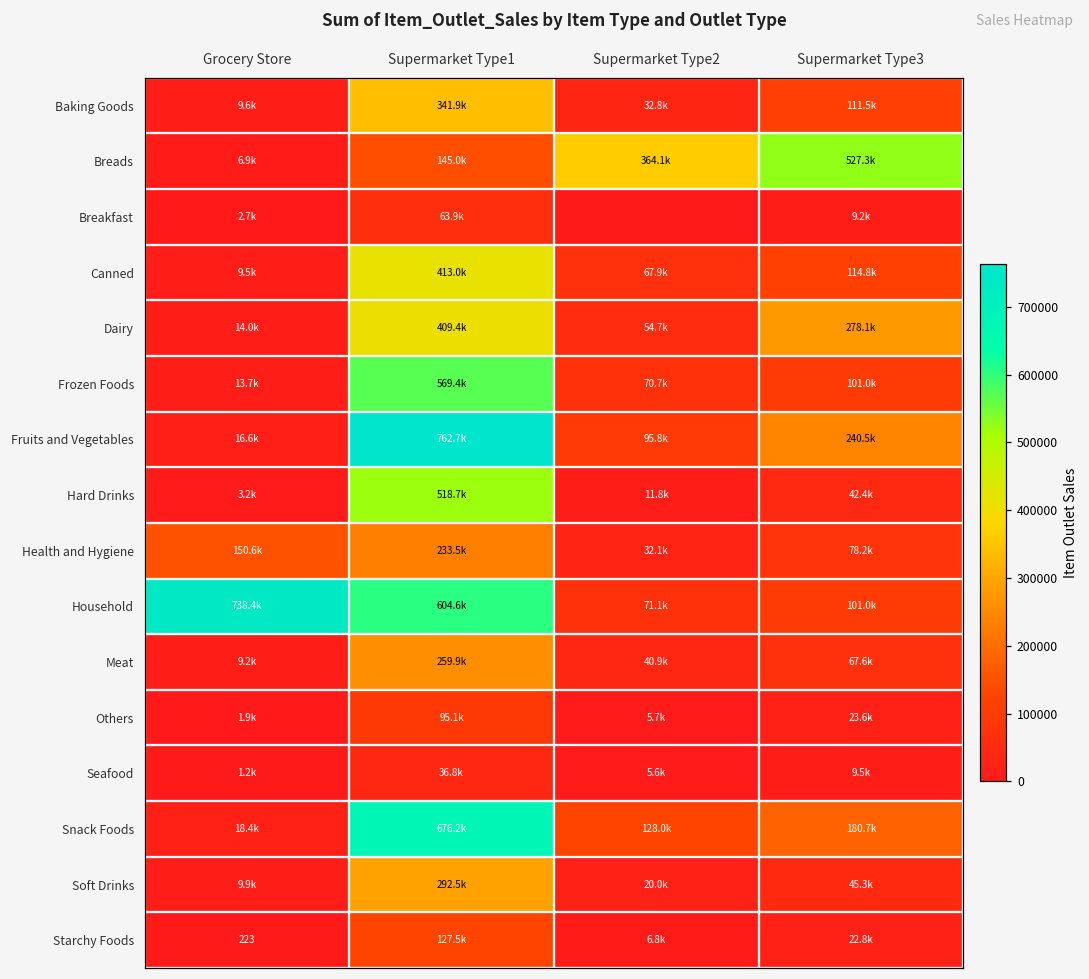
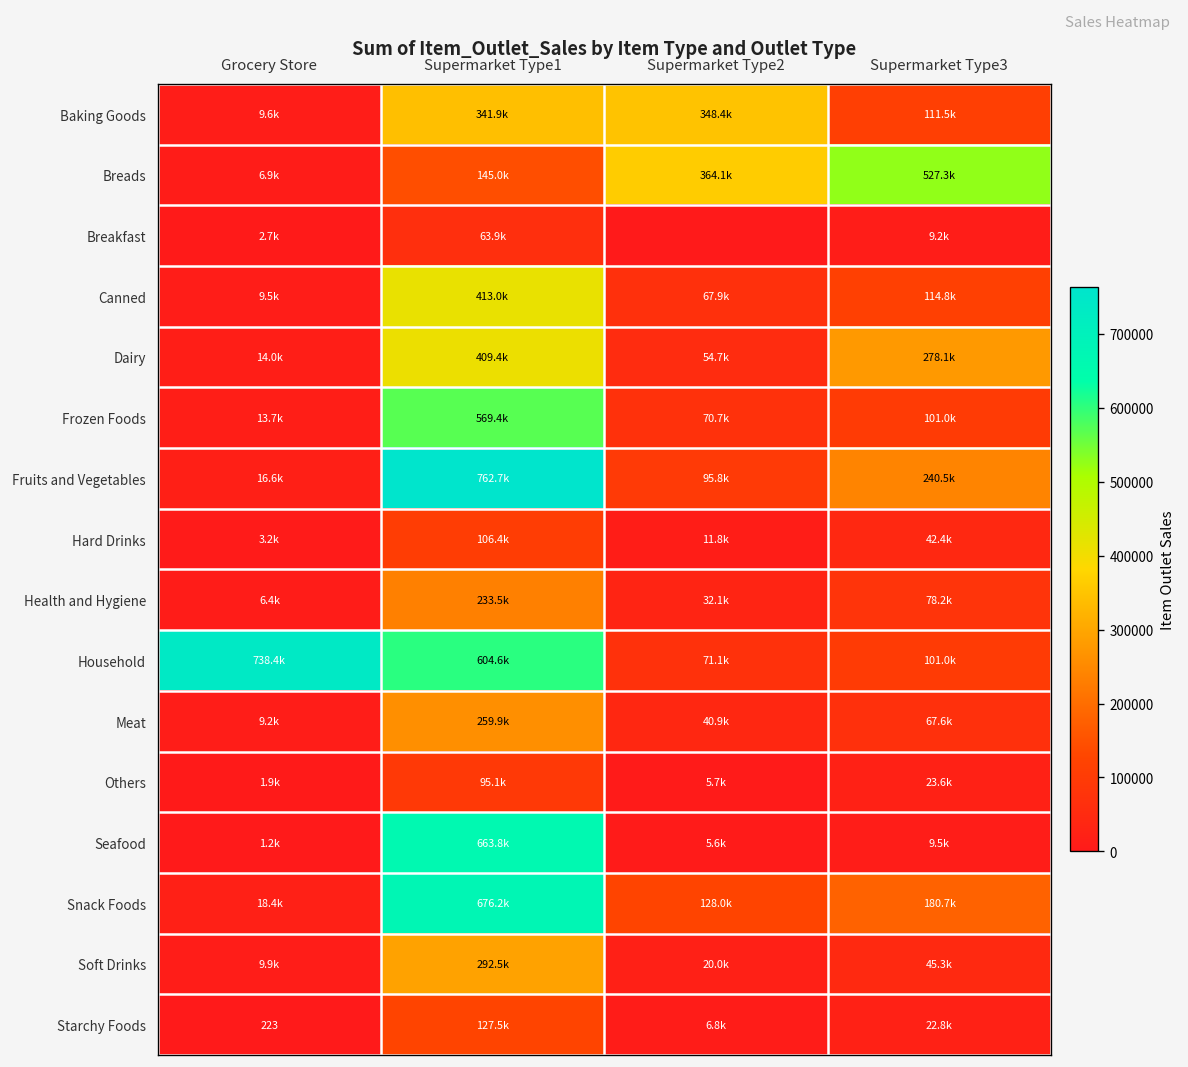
Baking Goods, Supermarket Type2: 32.8k -> 348.4k
Hard Drinks, Supermarket Type1: 518.7k -> 106.4k
Health and Hygiene, Grocery Store: 150.6k -> 6.4k
Seafood, Supermarket Type1: 36.8k -> 663.8k
